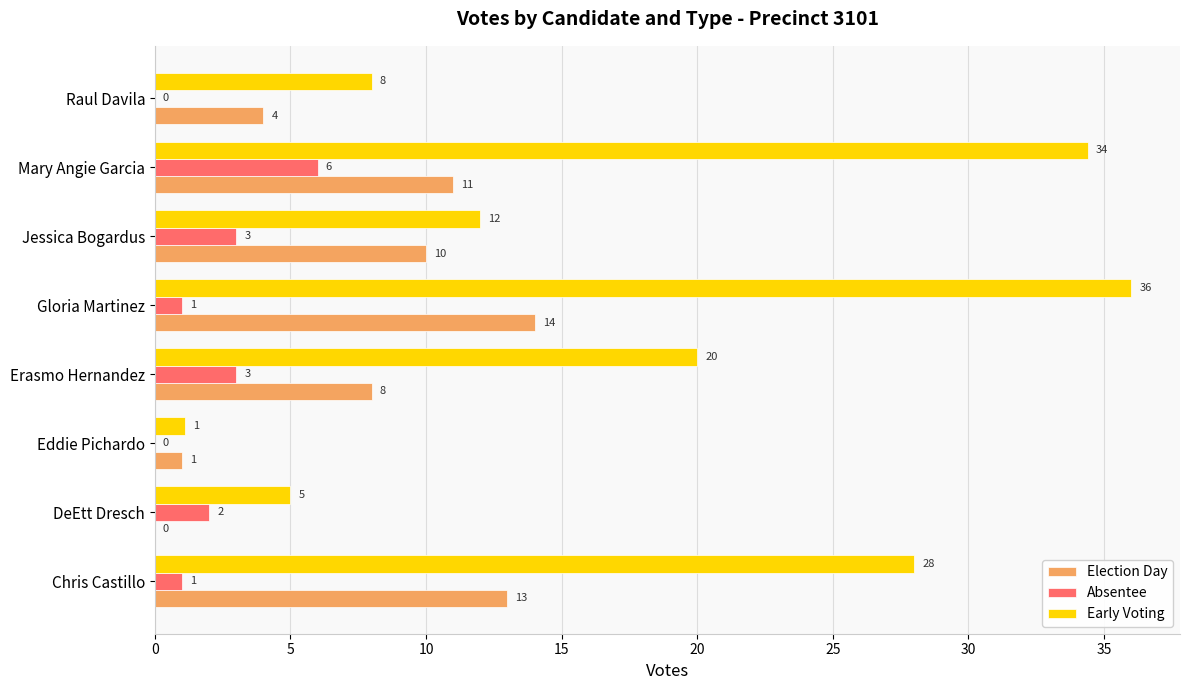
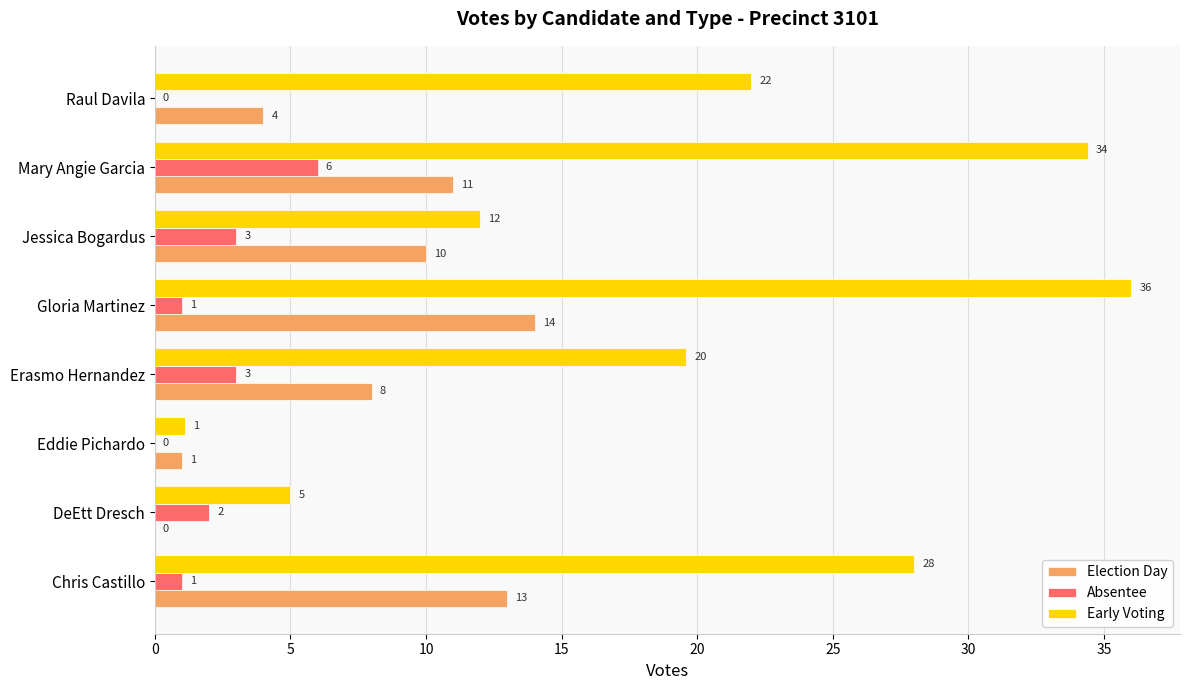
Early Voting, Raul Davila: 8 -> 22
Early Voting, Erasmo Hernandez: 20.0 -> 19.6
